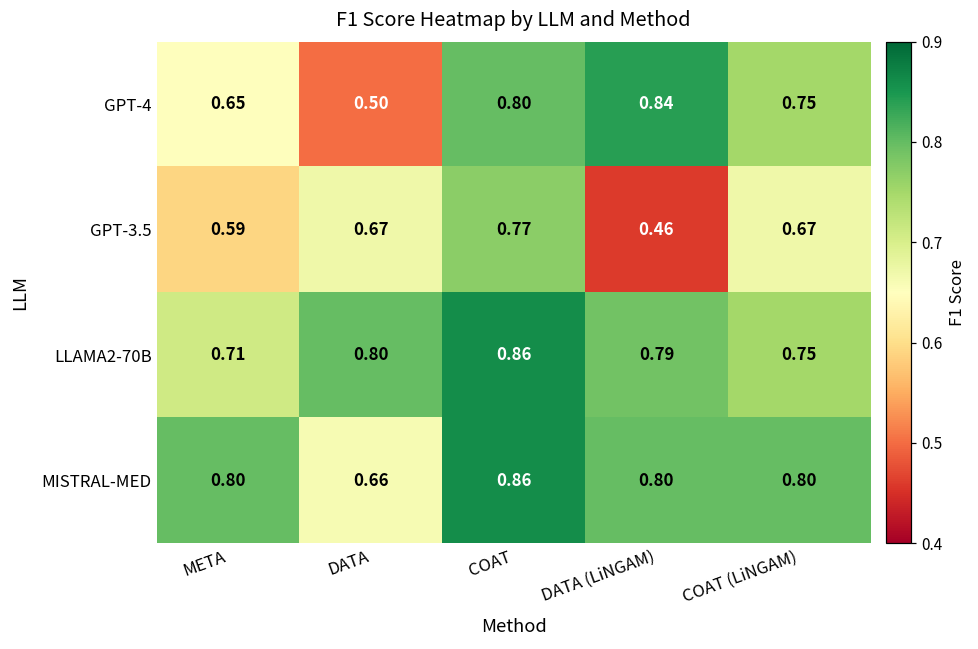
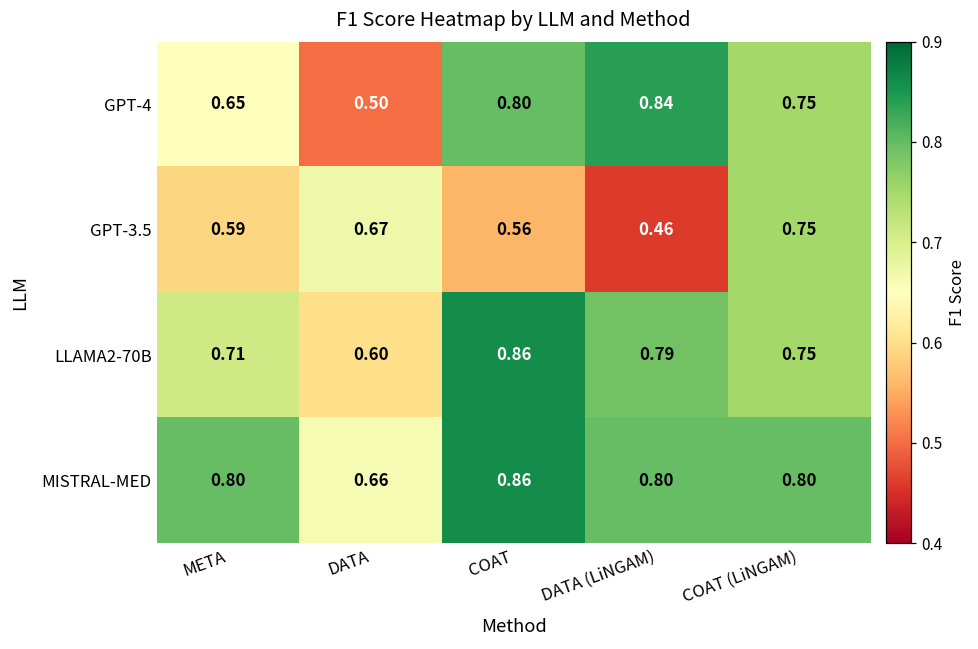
GPT-3.5, COAT: 0.77 -> 0.56
GPT-3.5, COAT (LiNGAM): 0.67 -> 0.75
LLAMA2-70B, DATA: 0.80 -> 0.60
